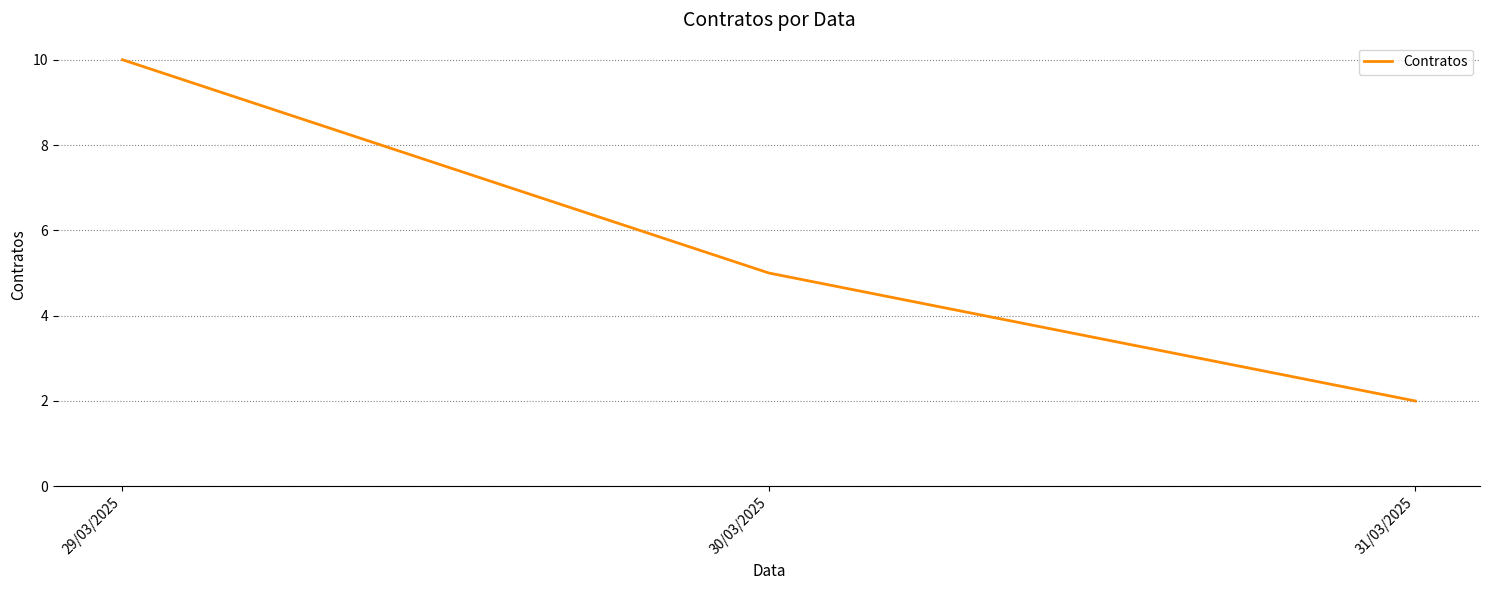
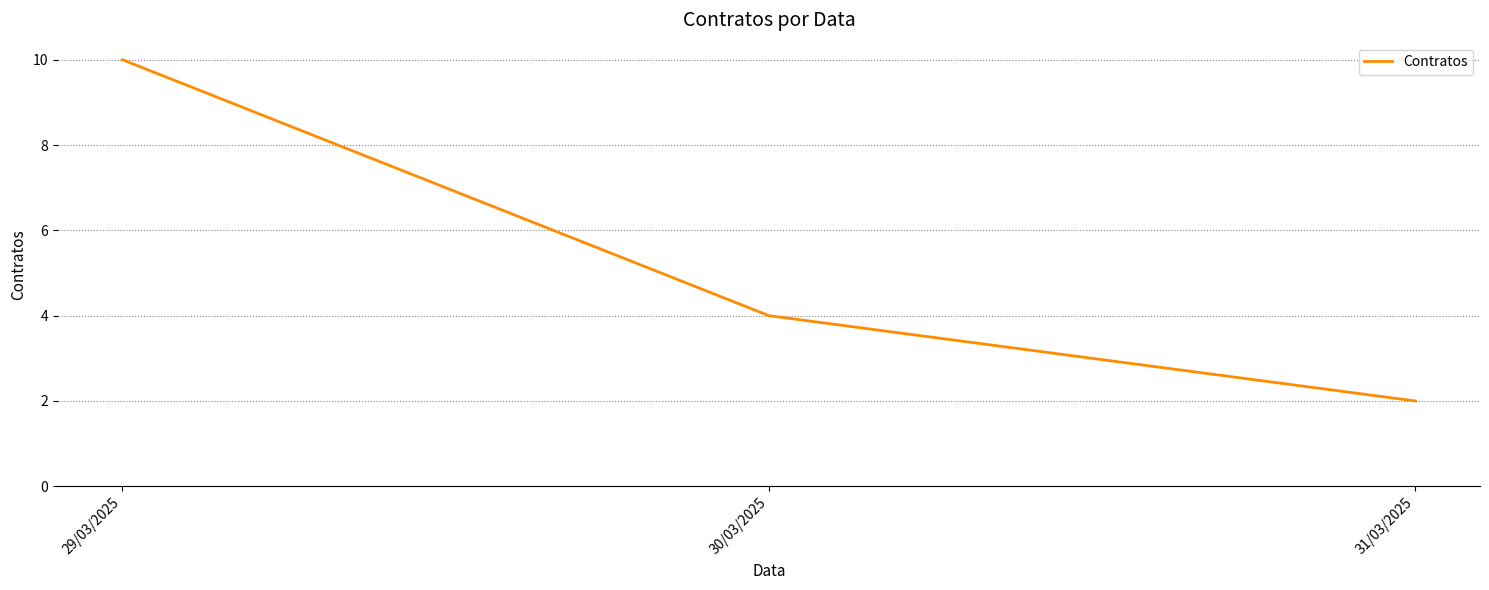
30/03/2025: 5 -> 4
